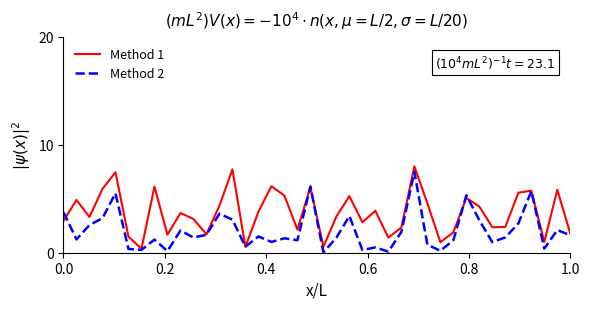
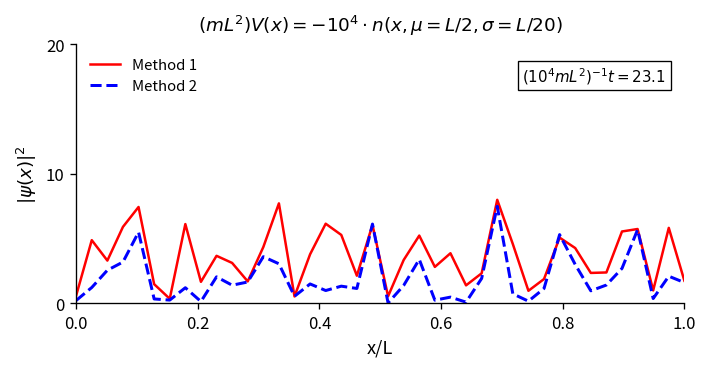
Method 1, 0.0: 2.9 -> 0.6
Method 2, 0.0: 3.8 -> 0.2
